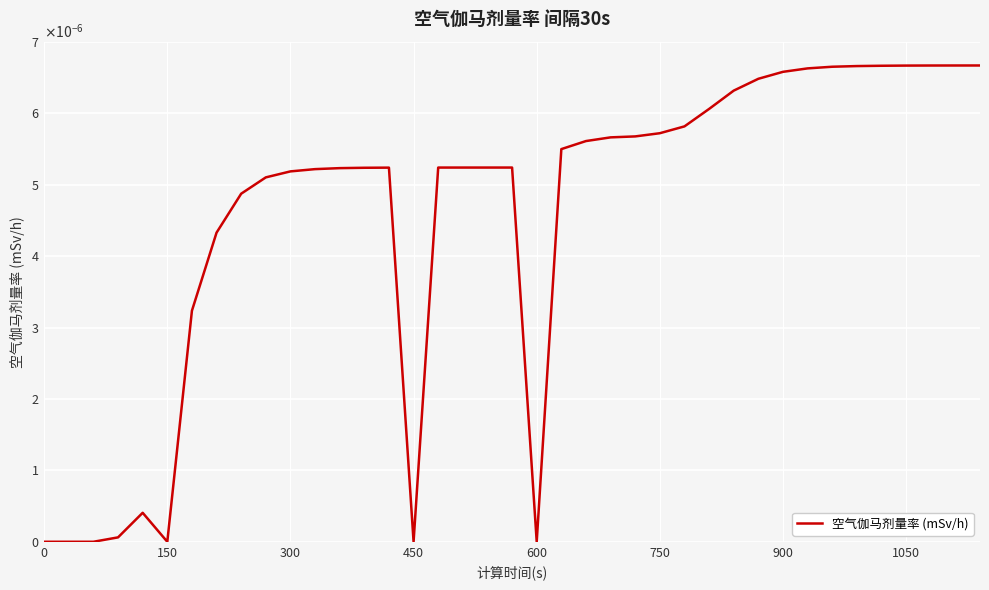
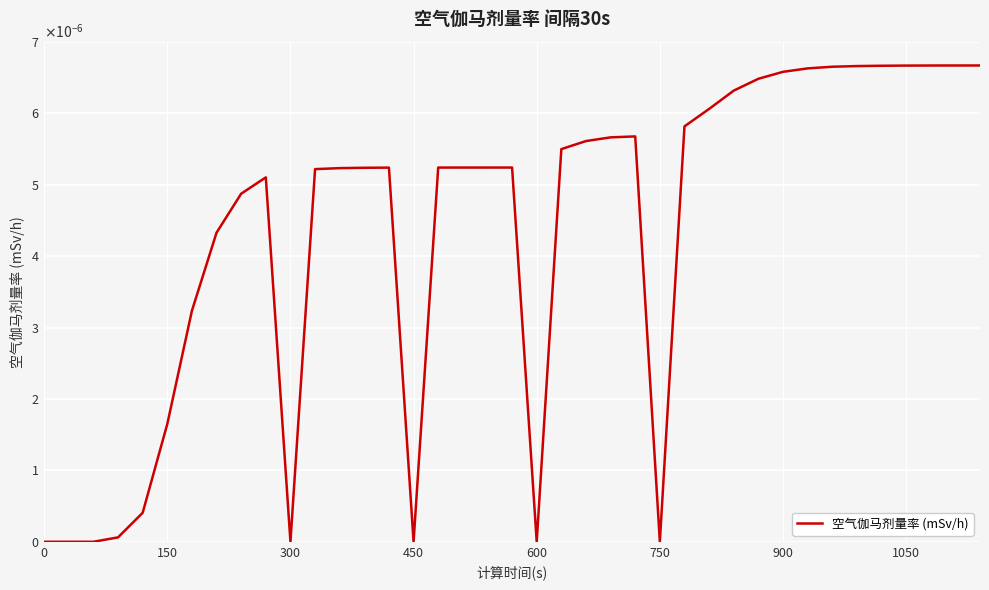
150: 0.000000 -> 0.000002
300: 0.00001 -> 0.00000
750: 0.00001 -> 0.00000
